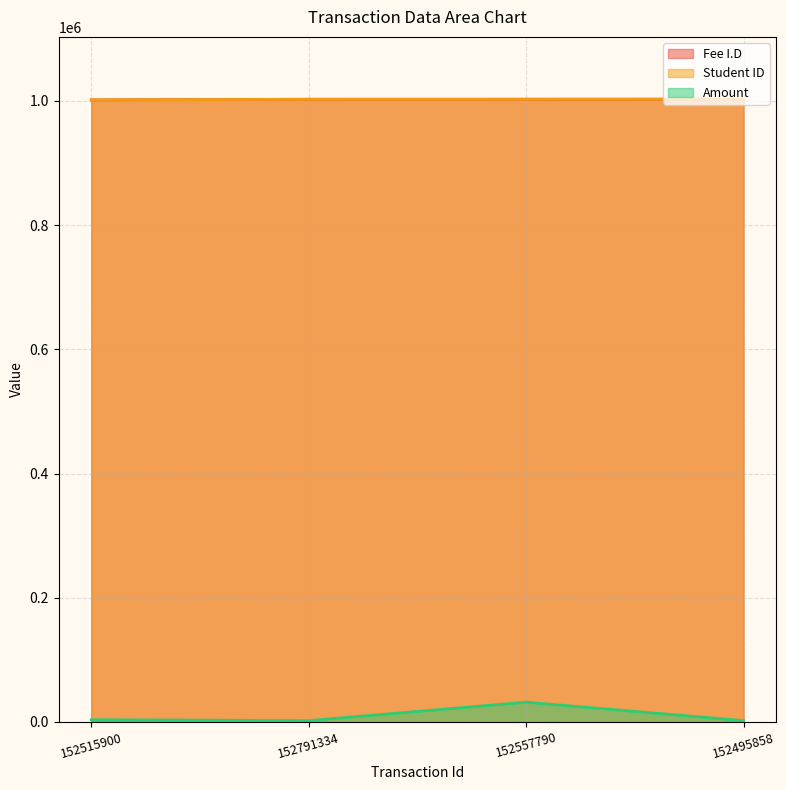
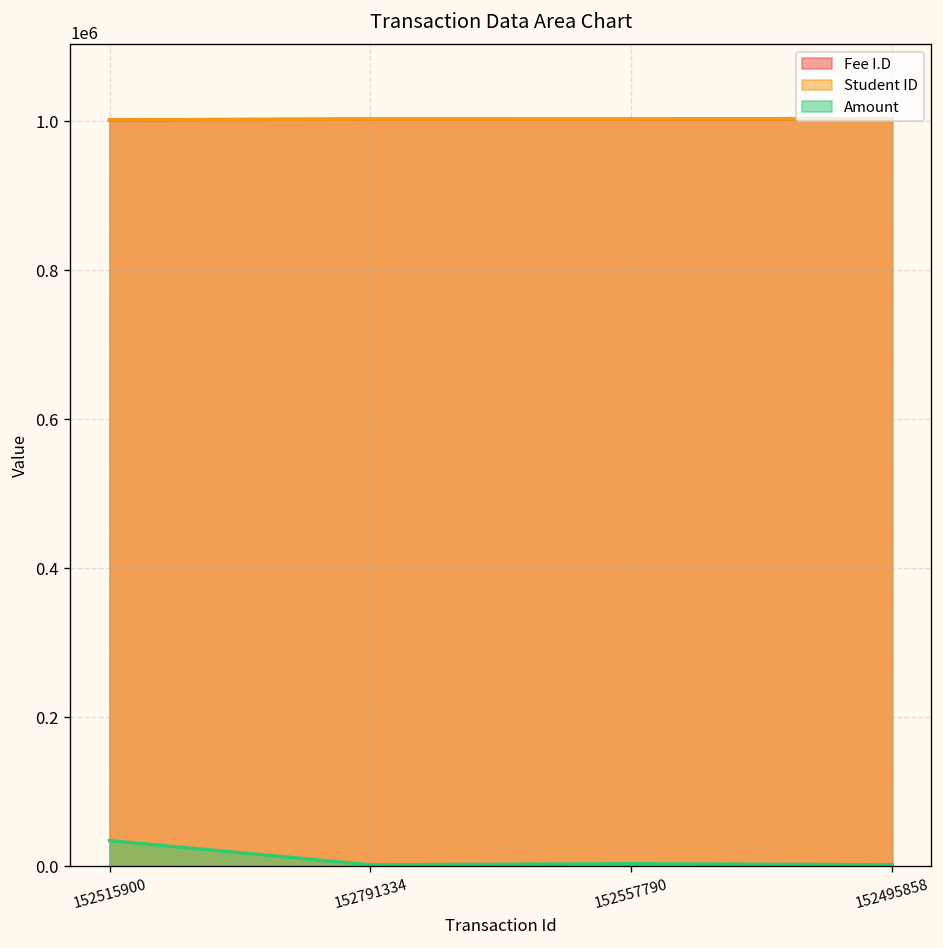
Amount, 152515900: 0 -> 30000
Amount, 152557790: 30000 -> 0
